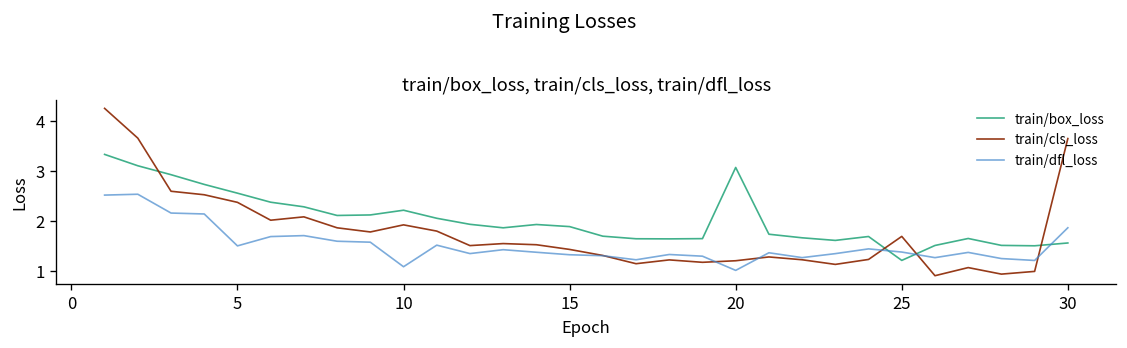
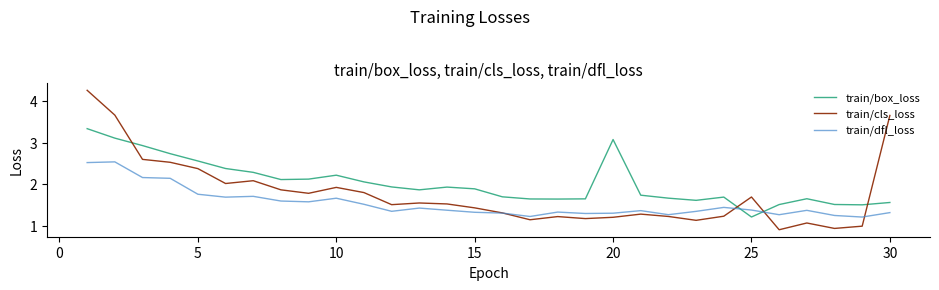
train/dfl_loss, 5: 1.5 -> 1.8
train/dfl_loss, 10: 1.1 -> 1.7
train/dfl_loss, 20: 1.0 -> 1.3
train/dfl_loss, 30: 1.9 -> 1.3
